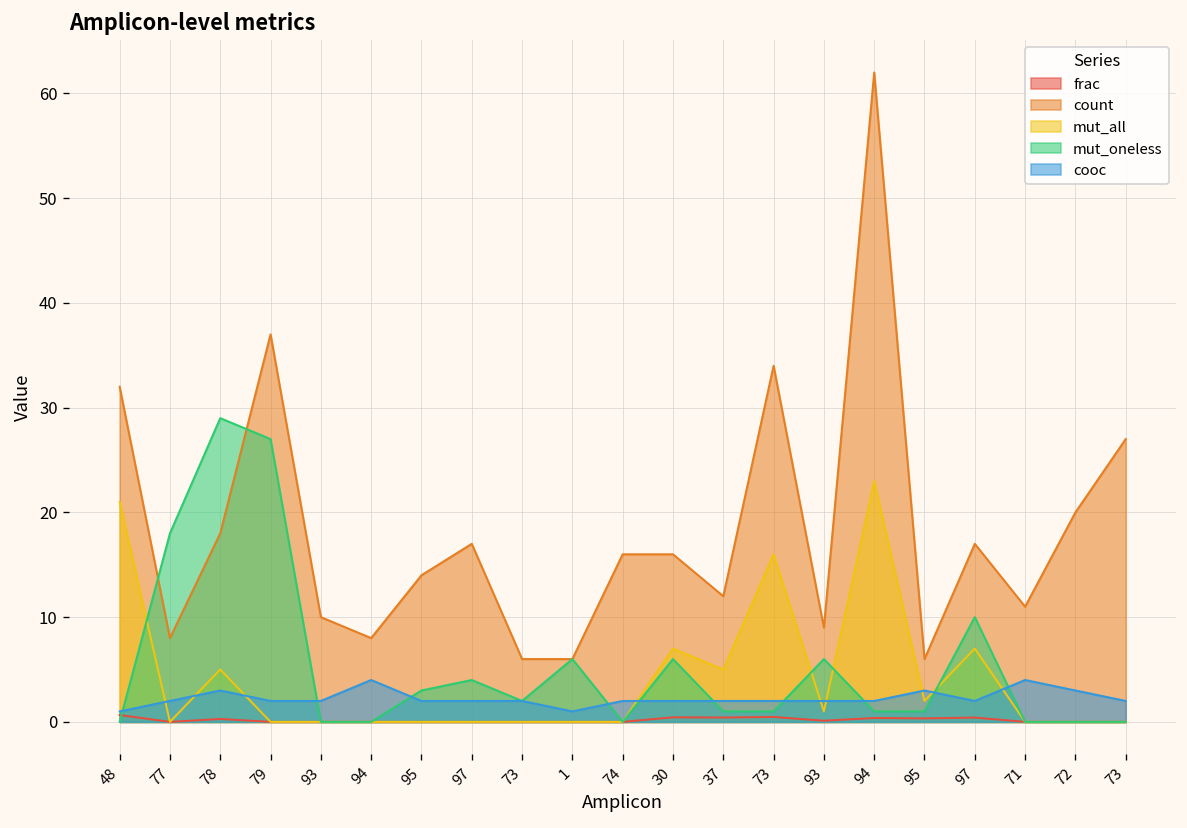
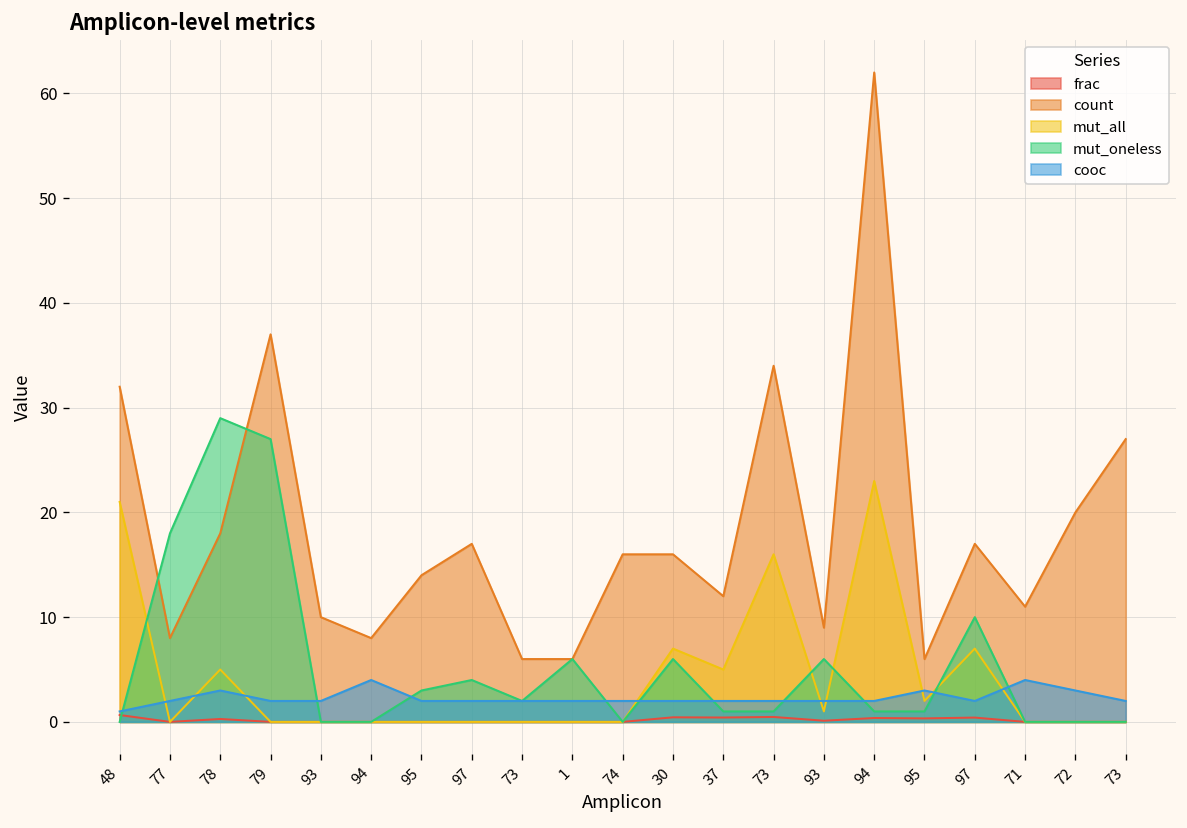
cooc, 1: 1 -> 2
